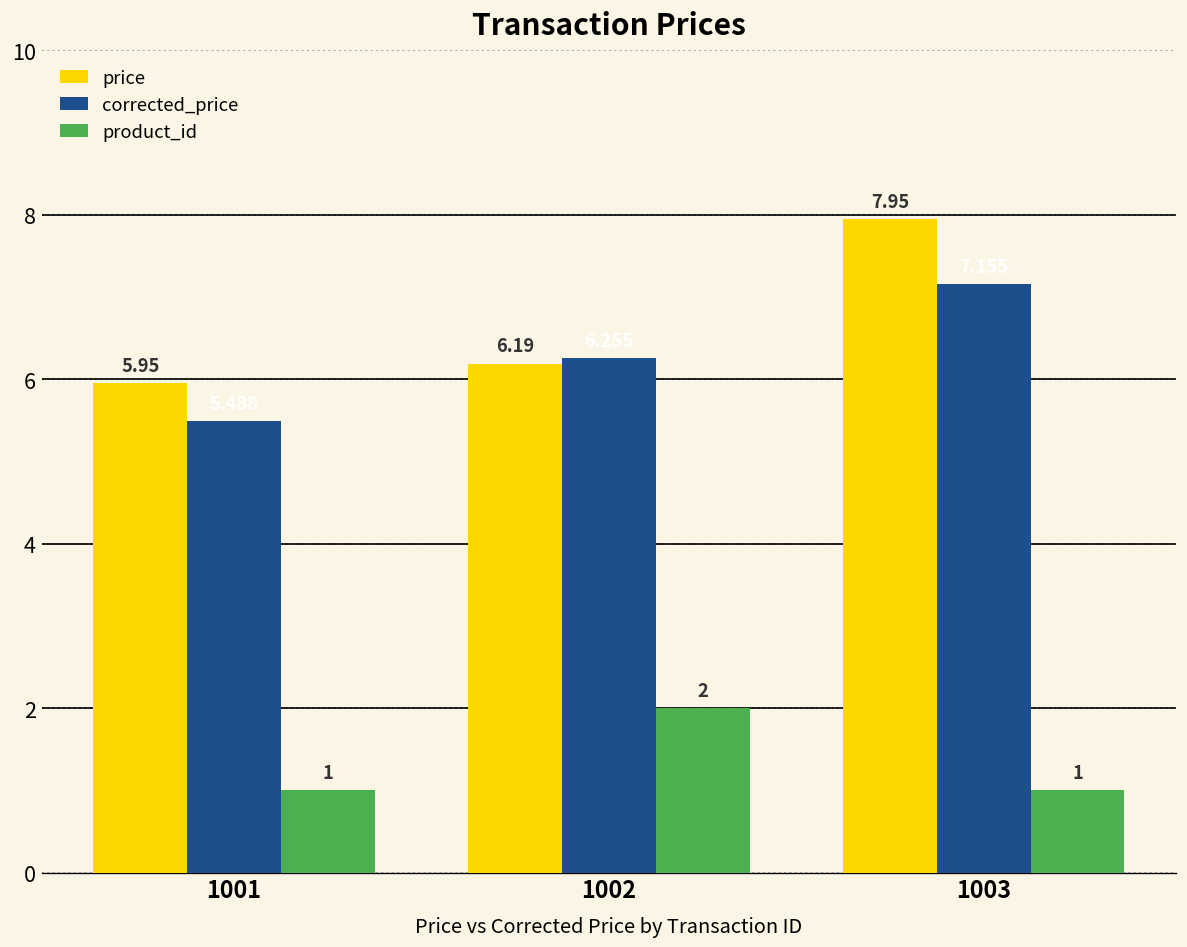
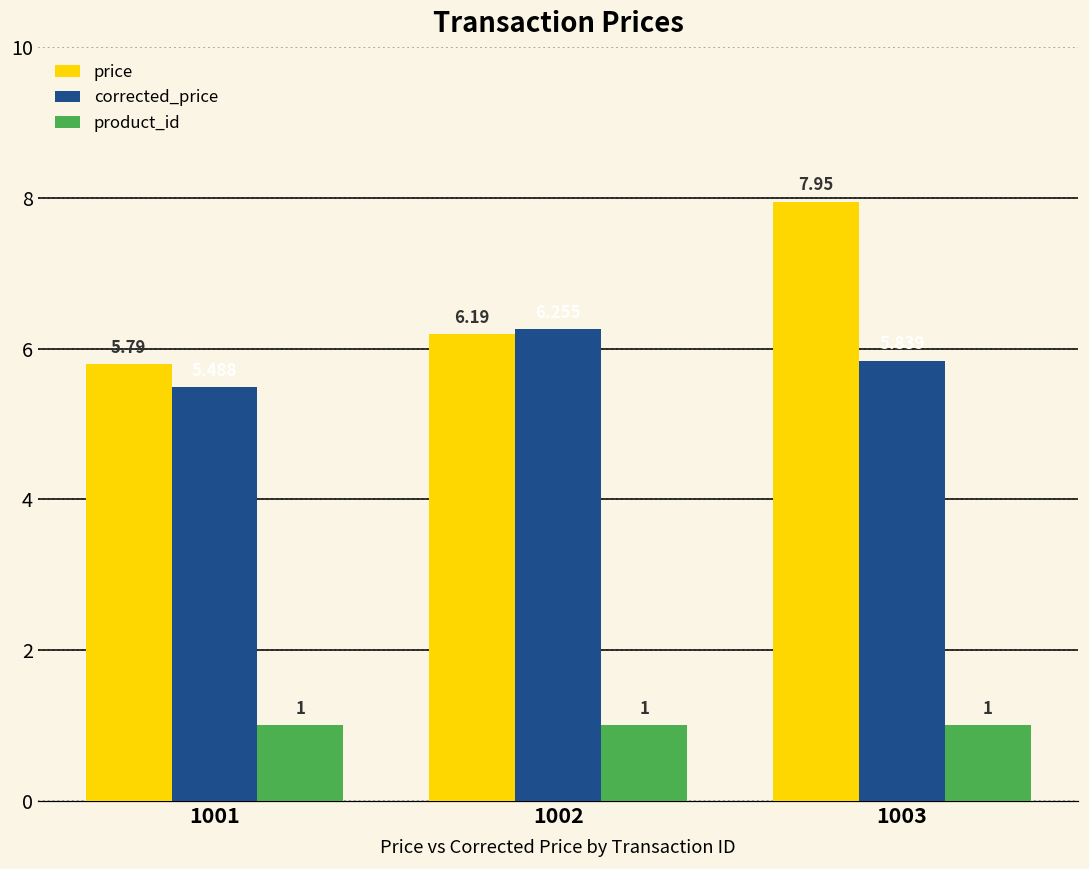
price, 1001: 5.95 -> 5.79
product_id, 1002: 2 -> 1
corrected_price, 1003: 7.2 -> 5.8
